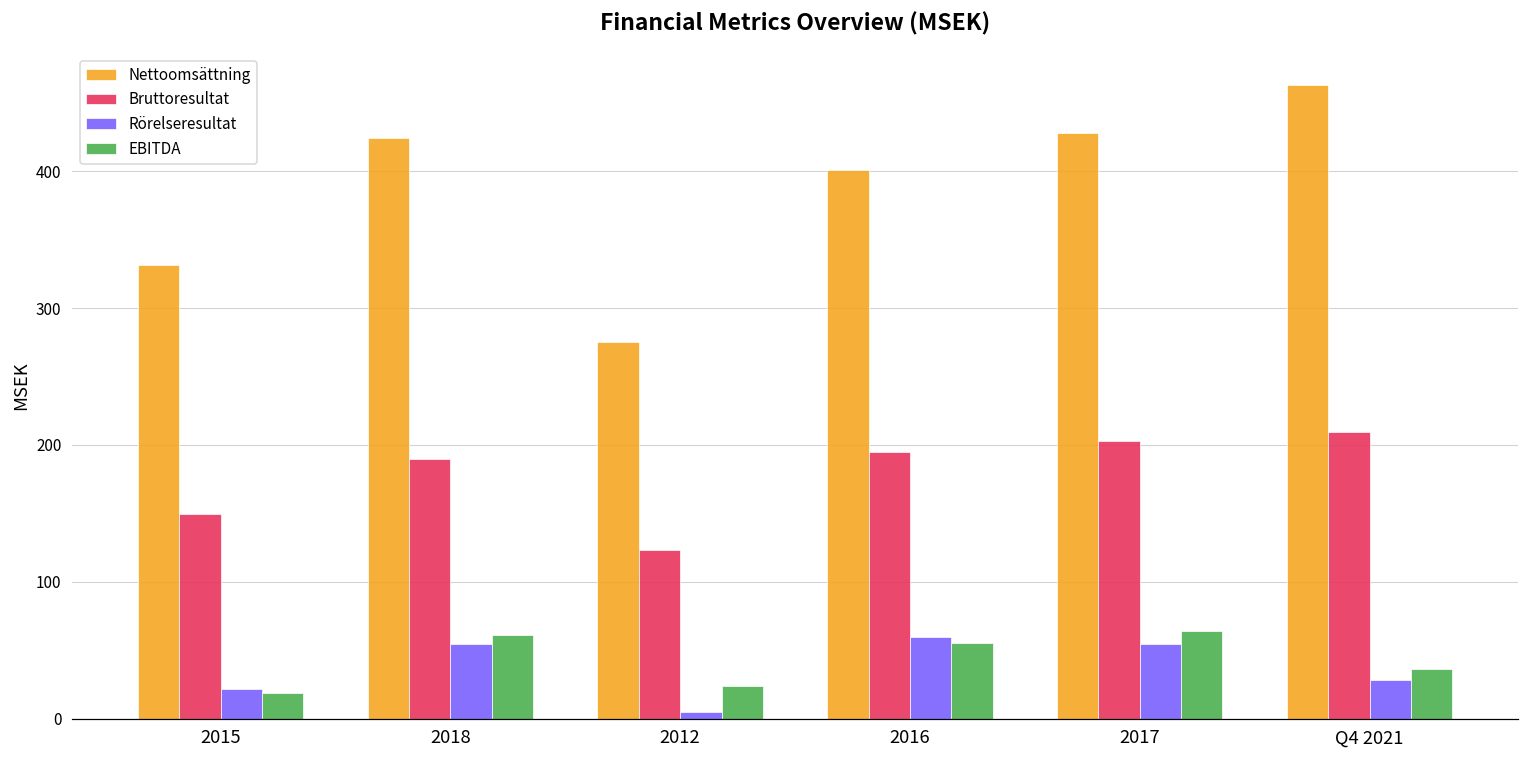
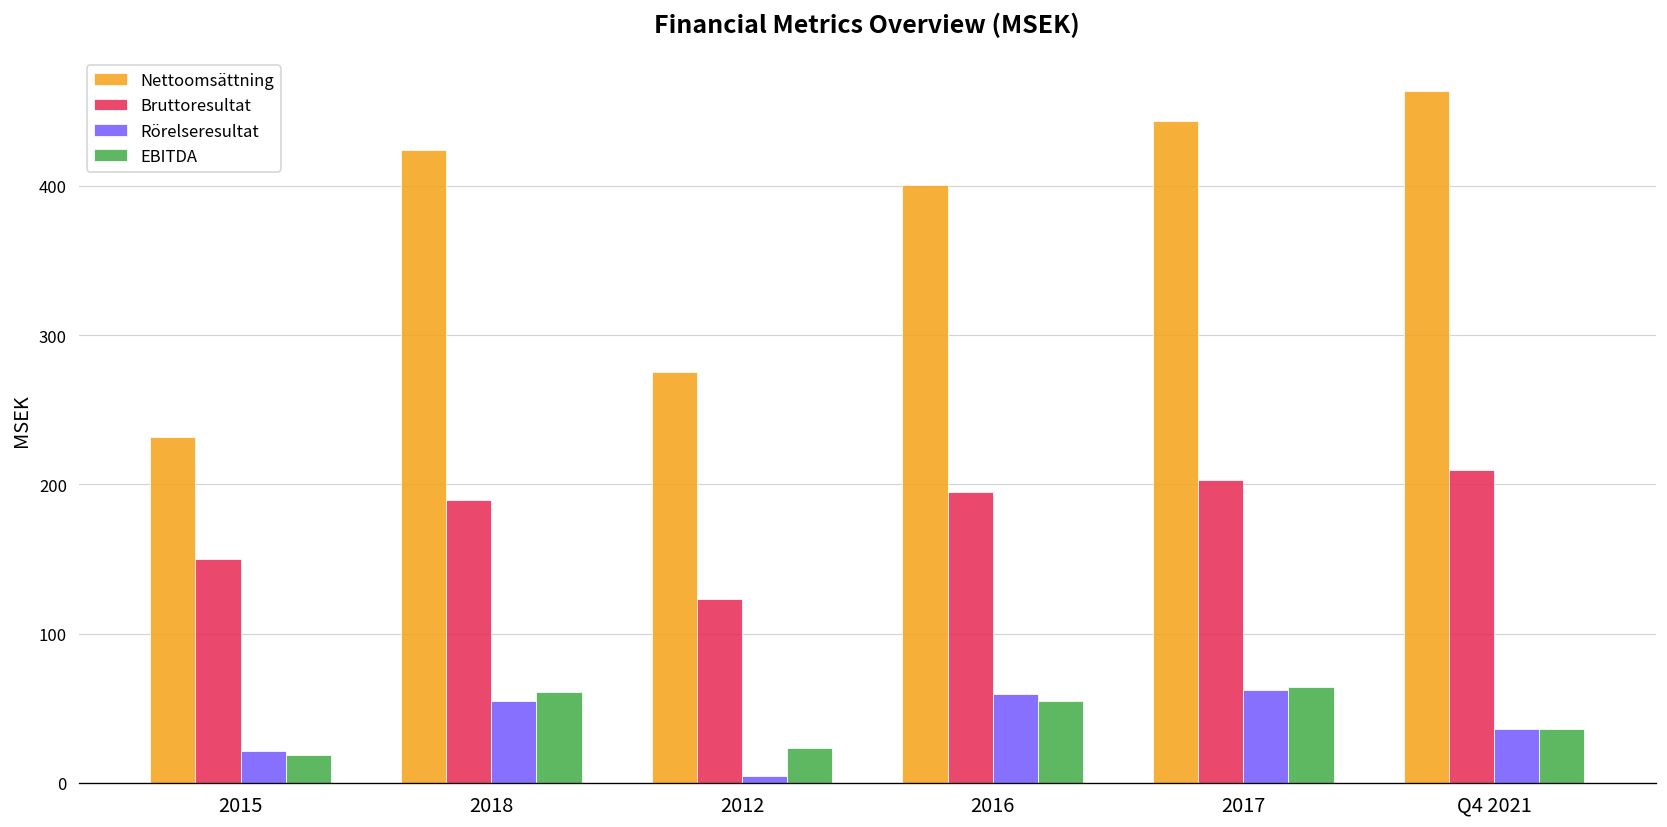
Nettoomsättning, 2015: 331 -> 232
Nettoomsättning, 2017: 428 -> 443
Rörelseresultat, 2017: 54 -> 62
Rörelseresultat, Q4 2021: 28 -> 36
